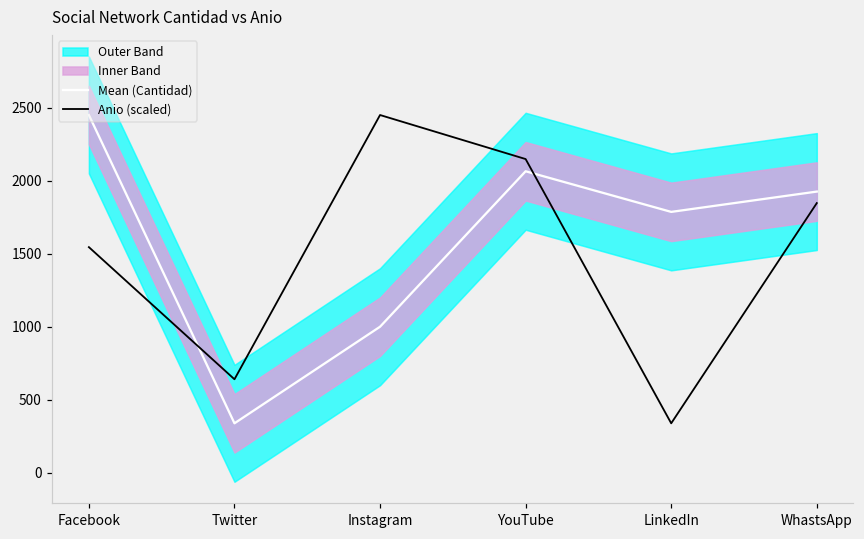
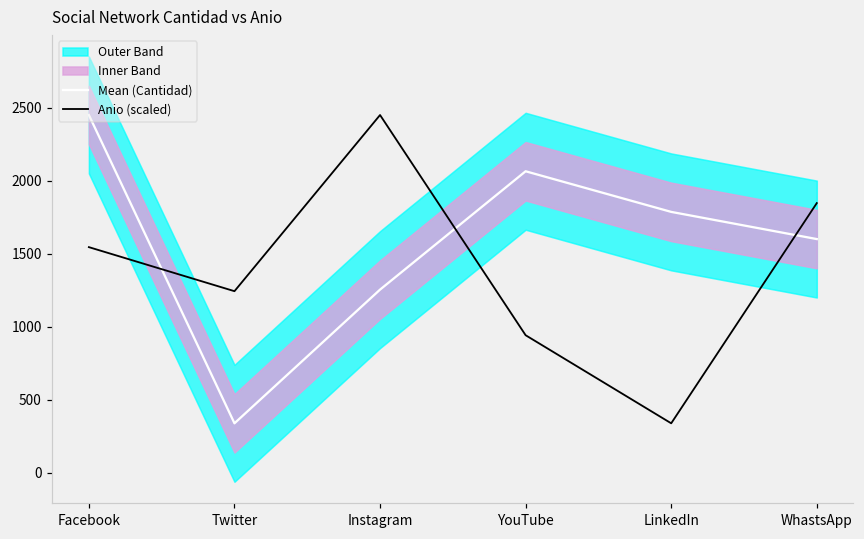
Anio (scaled), Twitter: 640 -> 1240
Mean (Cantidad), Instagram: 1000 -> 1250
Anio (scaled), YouTube: 2150 -> 940
Mean (Cantidad), WhastsApp: 1930 -> 1600
